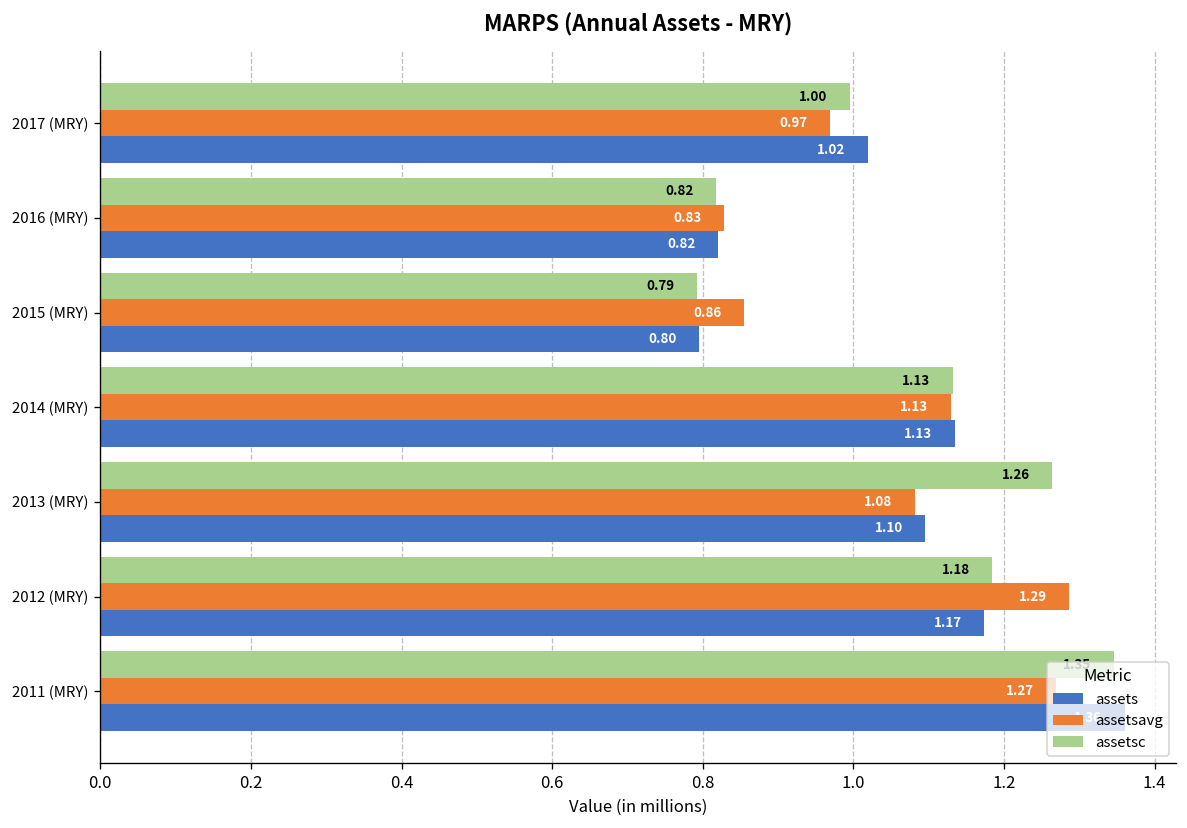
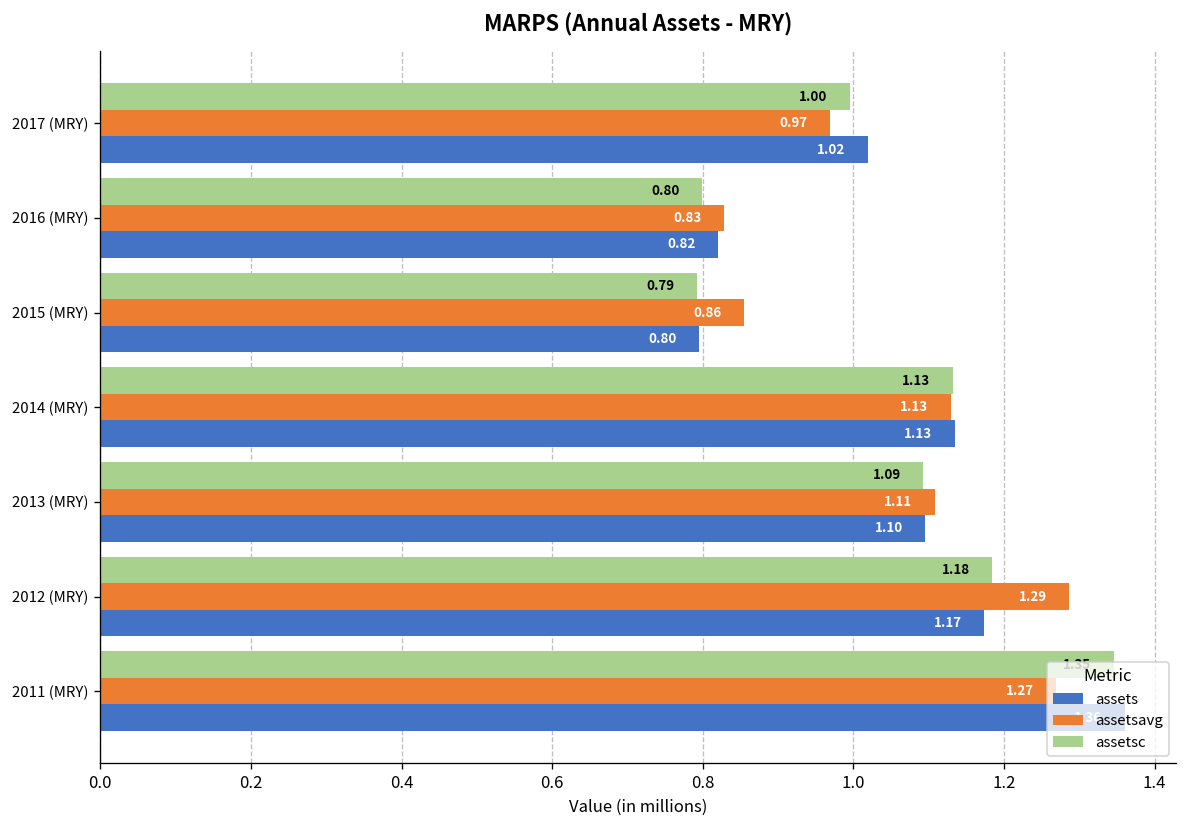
assetsc, 2016 (MRY): 0.82 -> 0.80
assetsc, 2013 (MRY): 1.26 -> 1.09
assetsavg, 2013 (MRY): 1.08 -> 1.11
